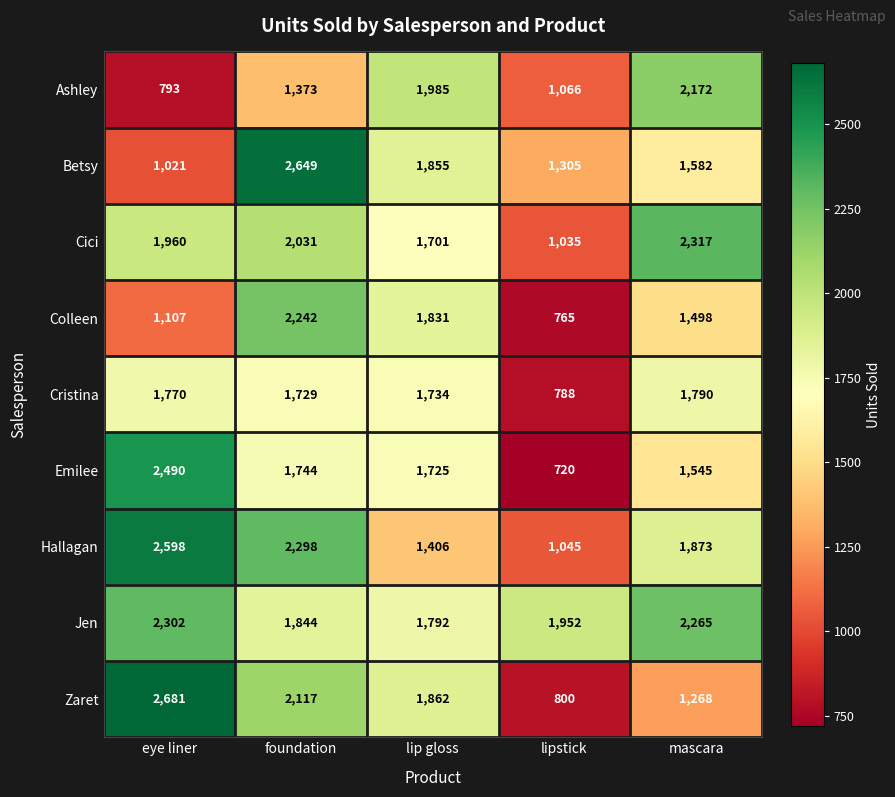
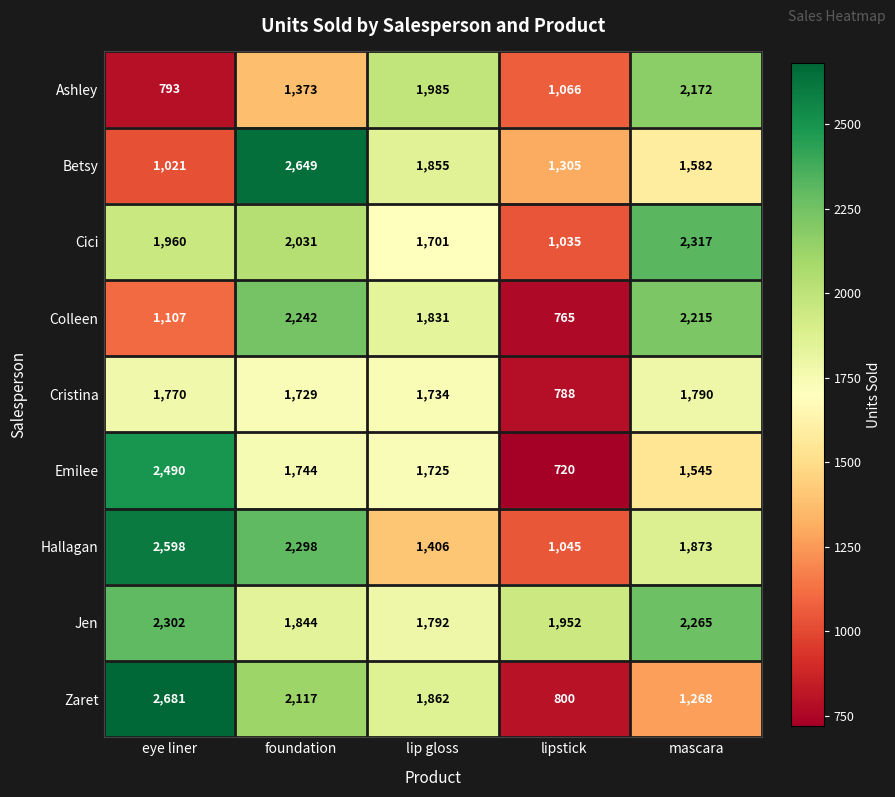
Colleen, mascara: 1,498 -> 2,215
